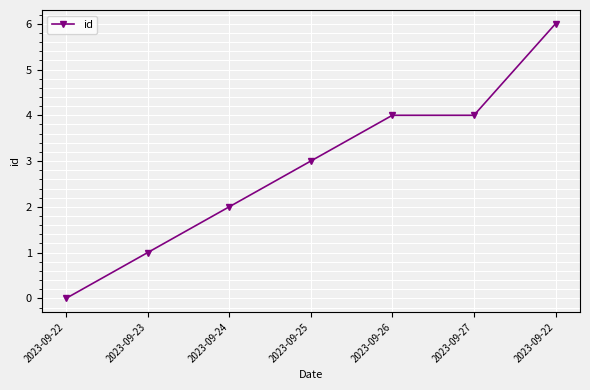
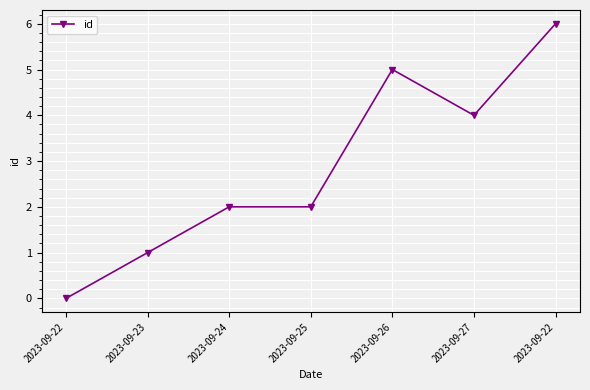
2023-09-25: 3 -> 2
2023-09-26: 4 -> 5
